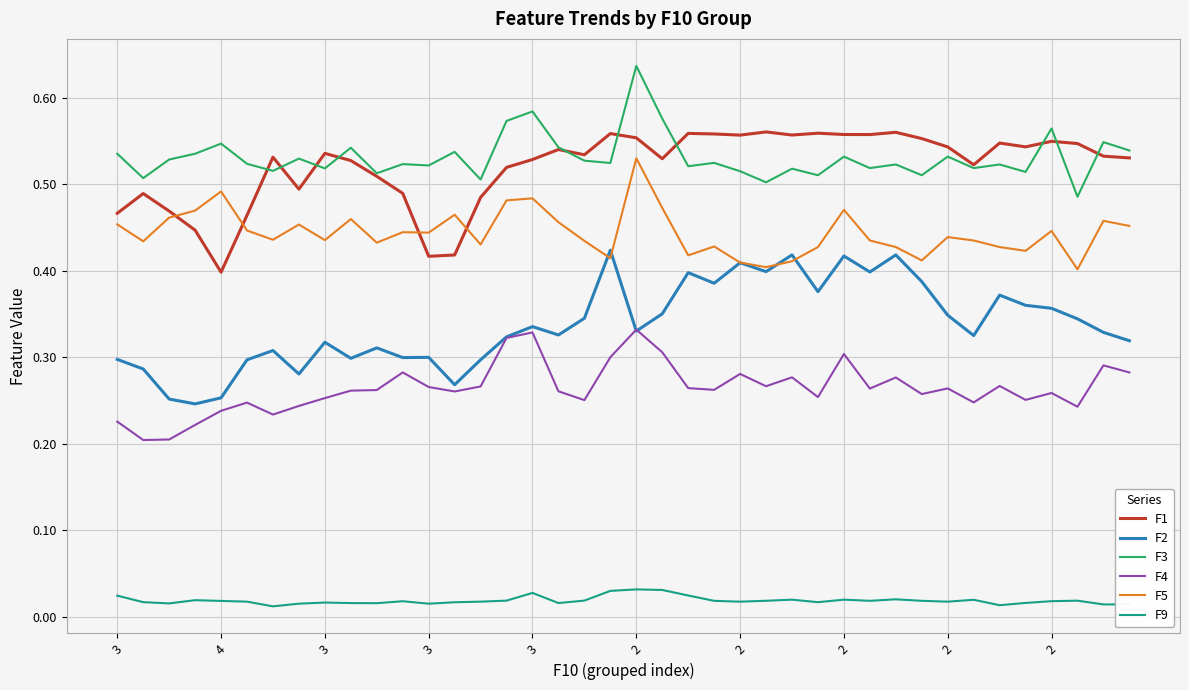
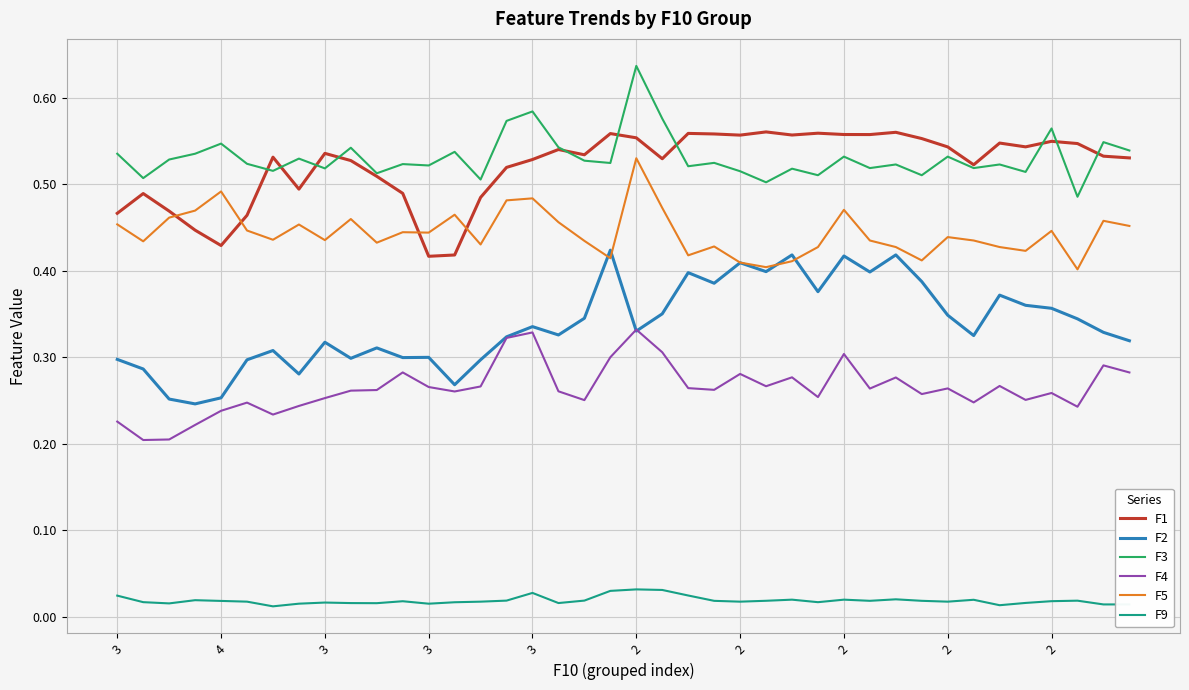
F1, 4: 0.40 -> 0.43
